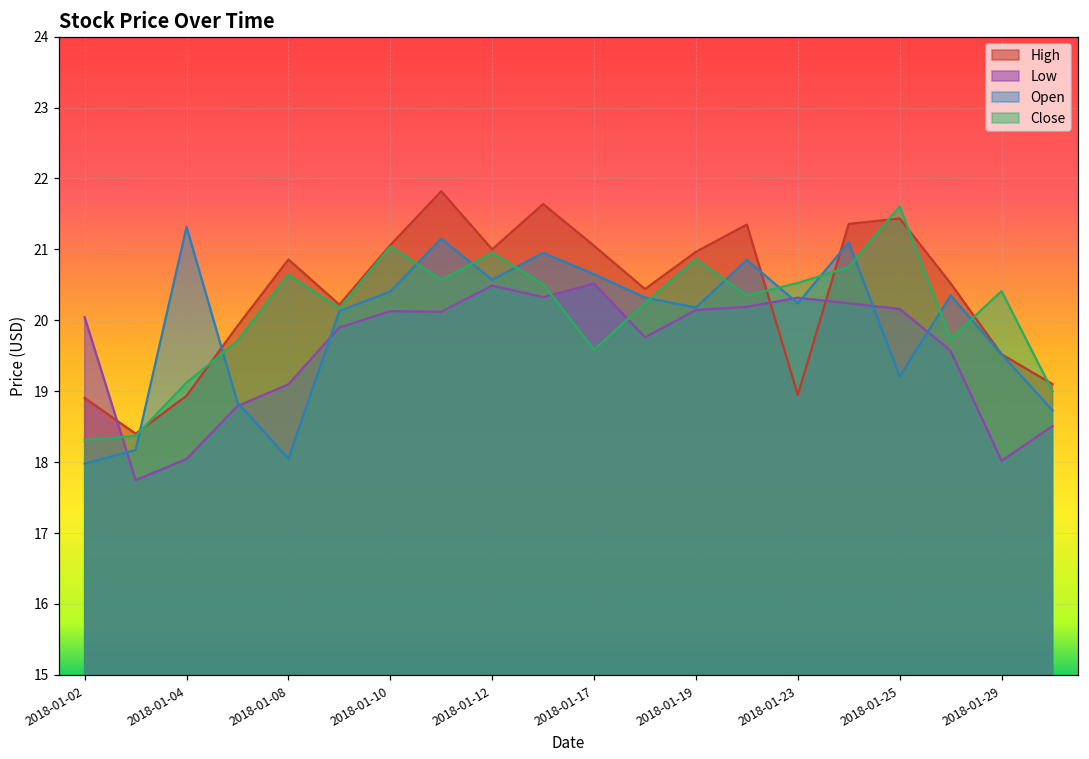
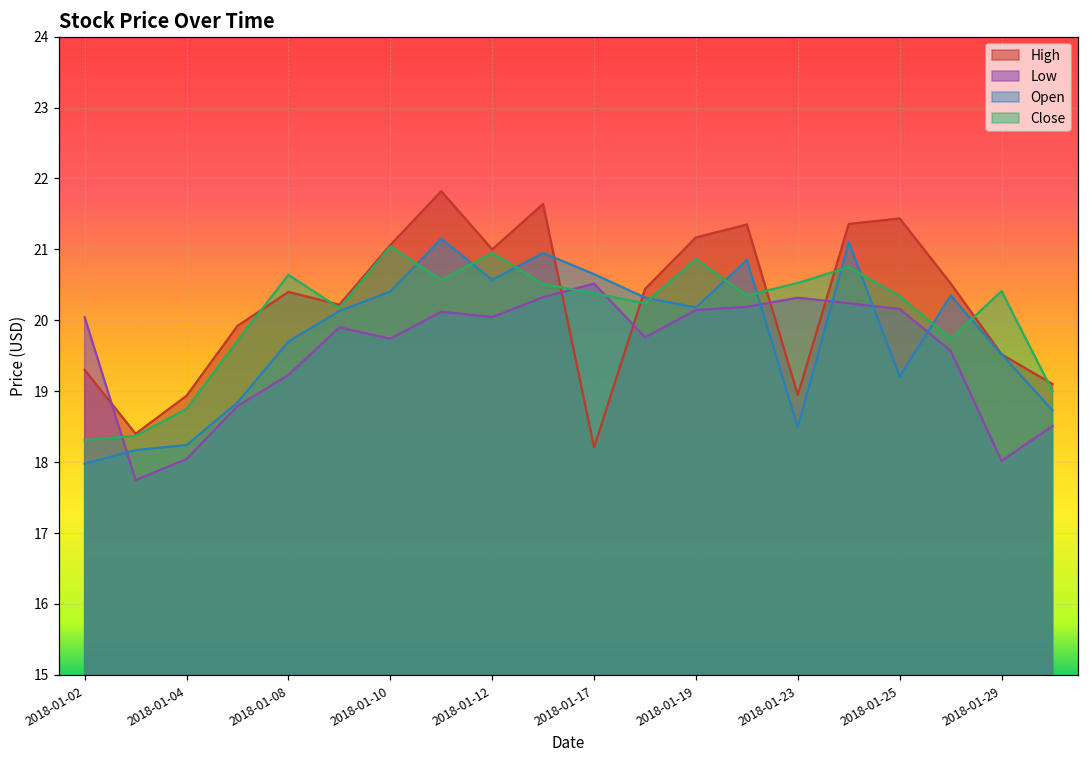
High, 2018-01-02: 18.9 -> 19.3
Open, 2018-01-04: 21.3 -> 18.2
Close, 2018-01-04: 19.1 -> 18.8
High, 2018-01-08: 20.9 -> 20.4
Low, 2018-01-08: 19.1 -> 19.2
Open, 2018-01-08: 18.0 -> 19.7
Low, 2018-01-10: 20.1 -> 19.7
Low, 2018-01-12: 20.5 -> 20.0
High, 2018-01-17: 21.0 -> 18.2
Close, 2018-01-17: 19.6 -> 20.4
High, 2018-01-19: 21.0 -> 21.2
Open, 2018-01-23: 20.2 -> 18.5
Close, 2018-01-25: 21.6 -> 20.3
